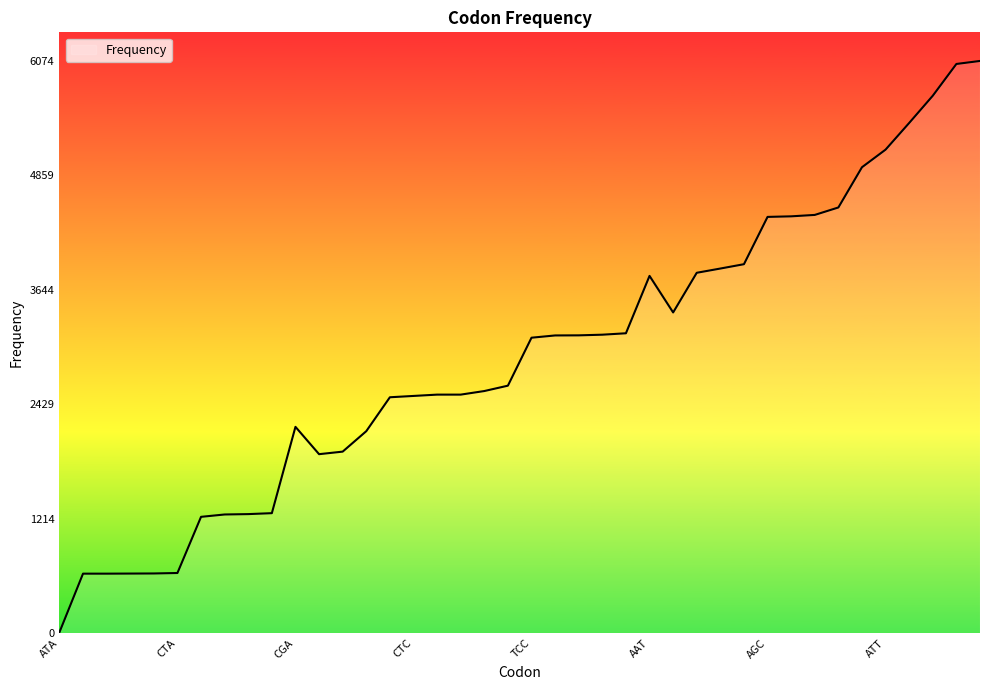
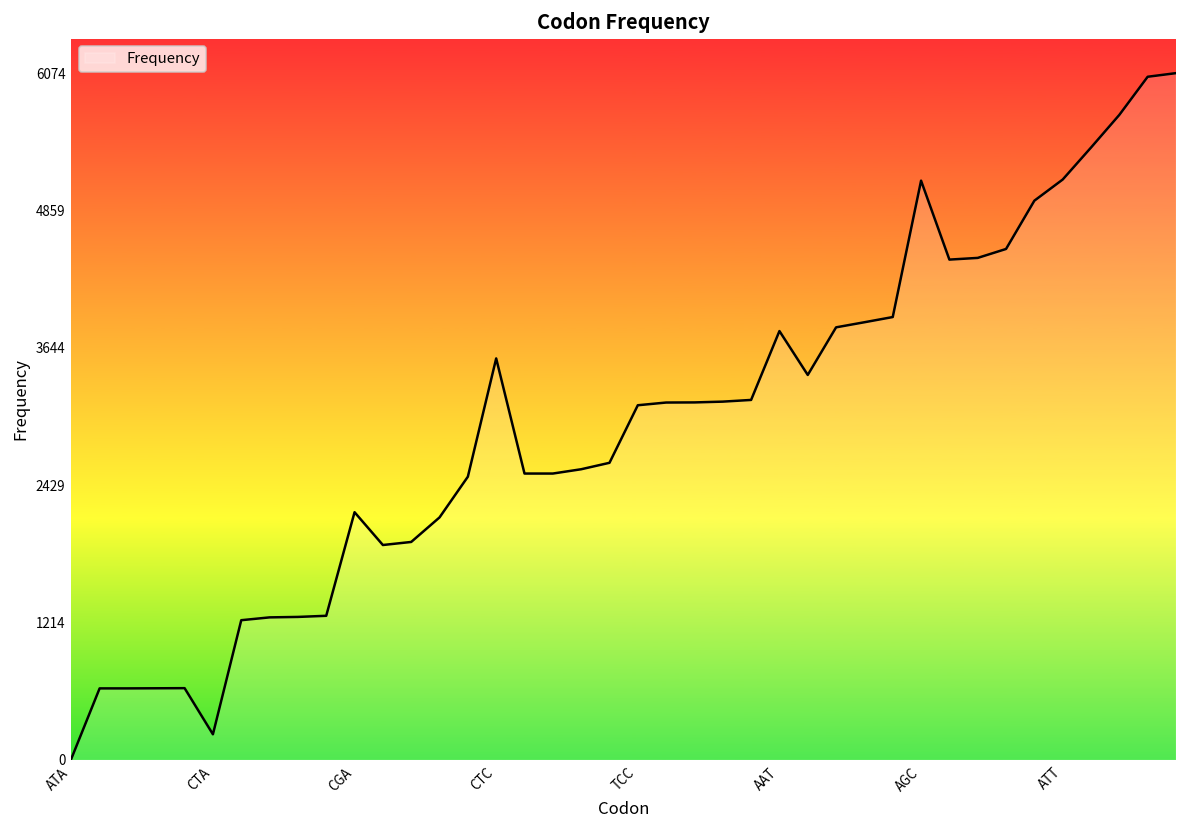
CTA: 600 -> 200
CTC: 2500 -> 3600
AGC: 4400 -> 5100
